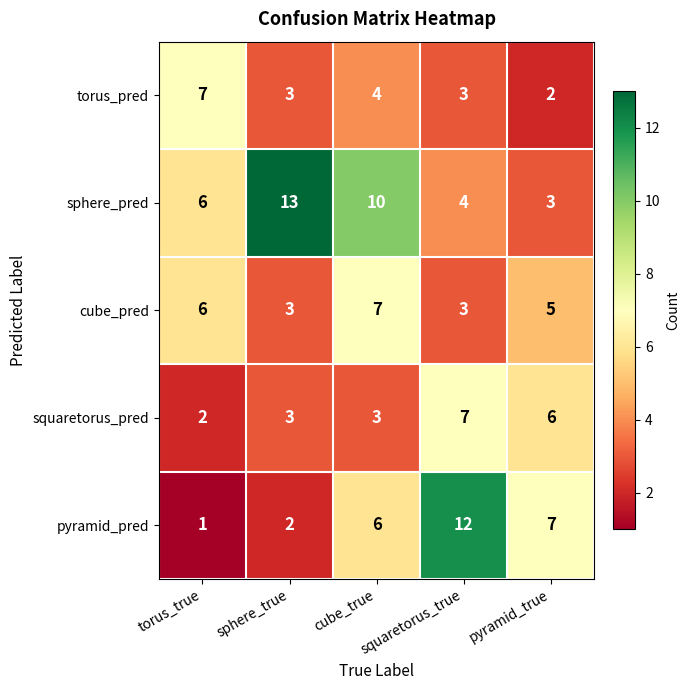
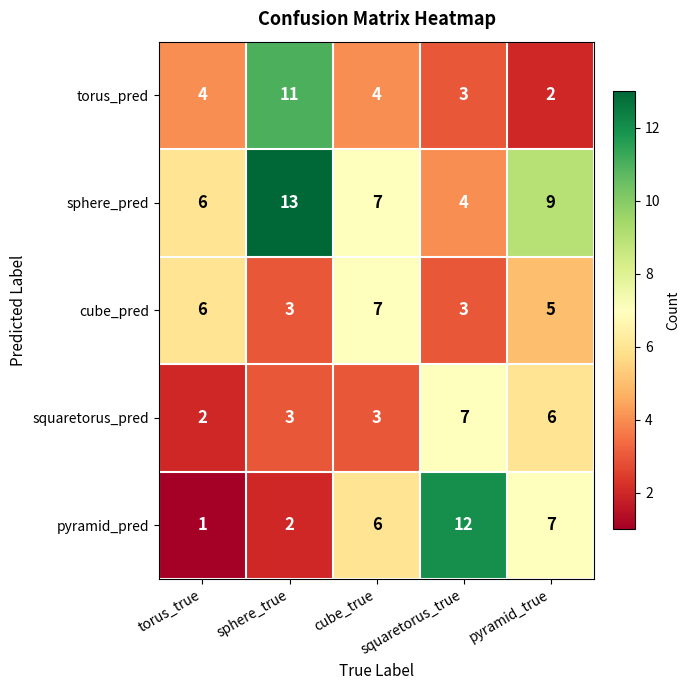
torus_pred, torus_true: 7 -> 4
torus_pred, sphere_true: 3 -> 11
sphere_pred, cube_true: 10 -> 7
sphere_pred, pyramid_true: 3 -> 9
